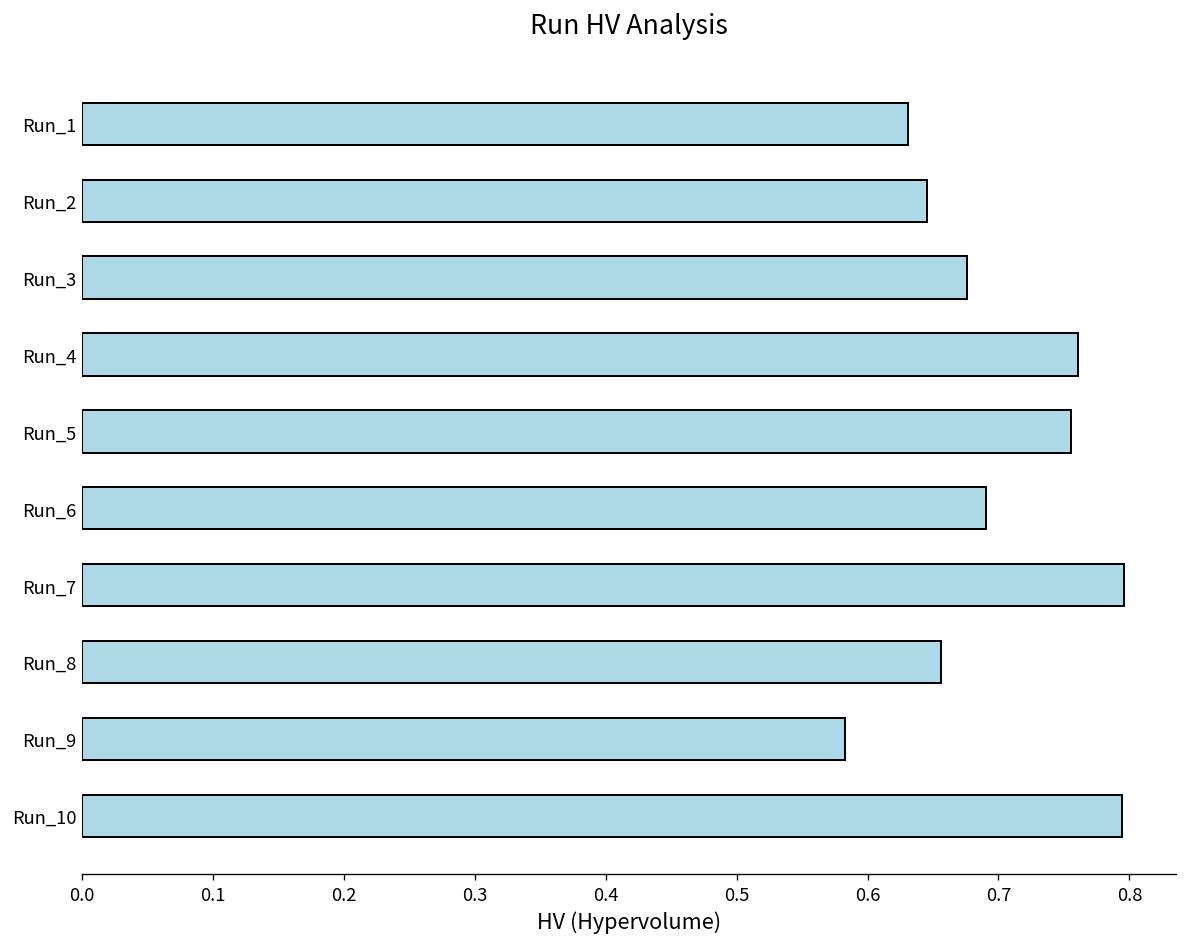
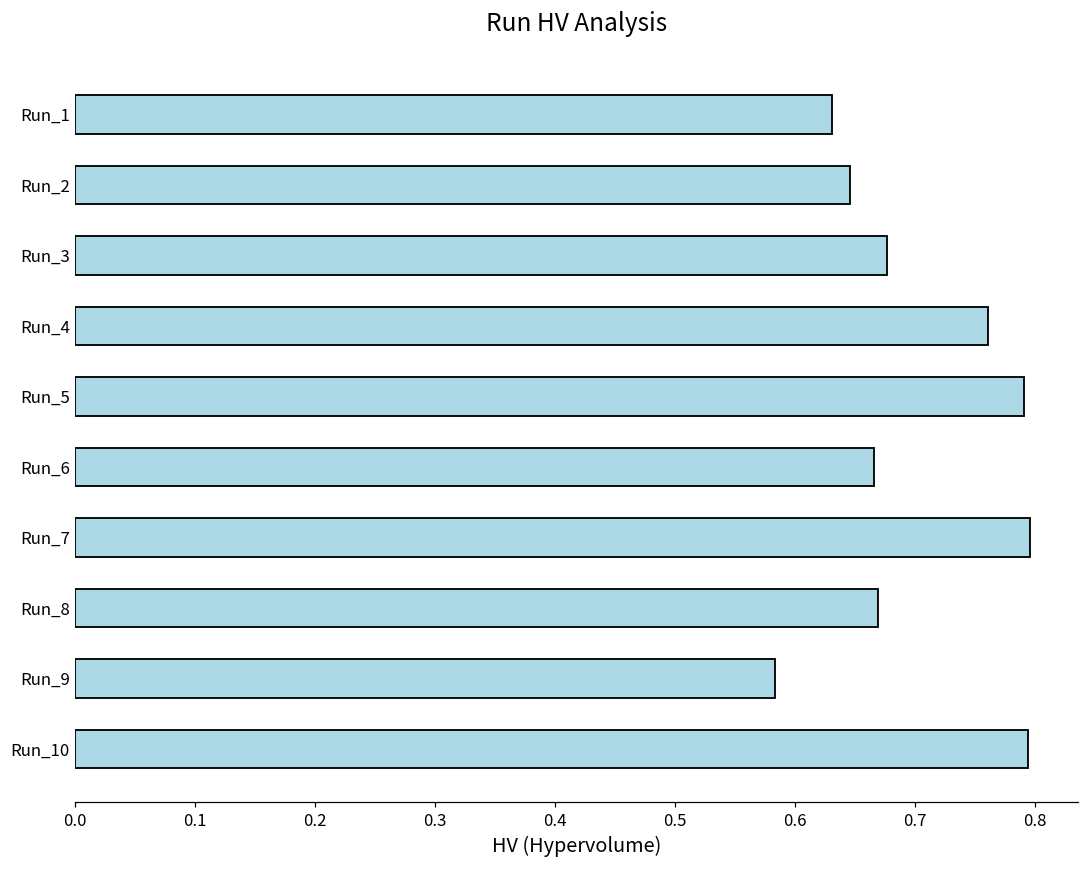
Run_5: 0.755 -> 0.790
Run_6: 0.690 -> 0.666
Run_8: 0.656 -> 0.669
